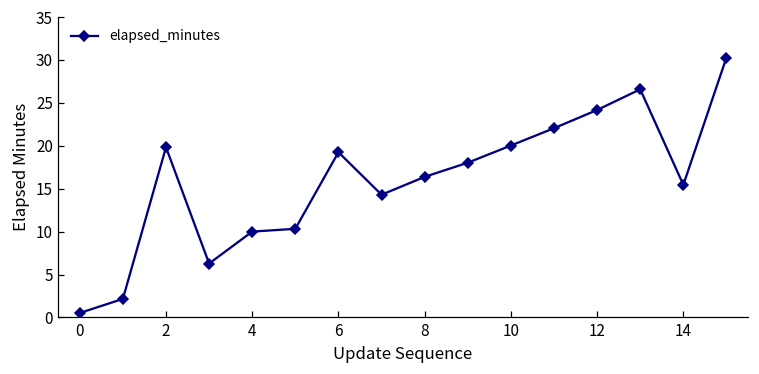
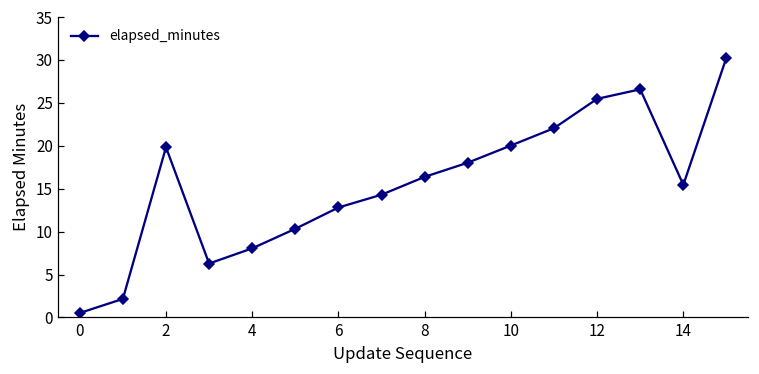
4: 10 -> 8
6: 19 -> 13
12: 24 -> 25
